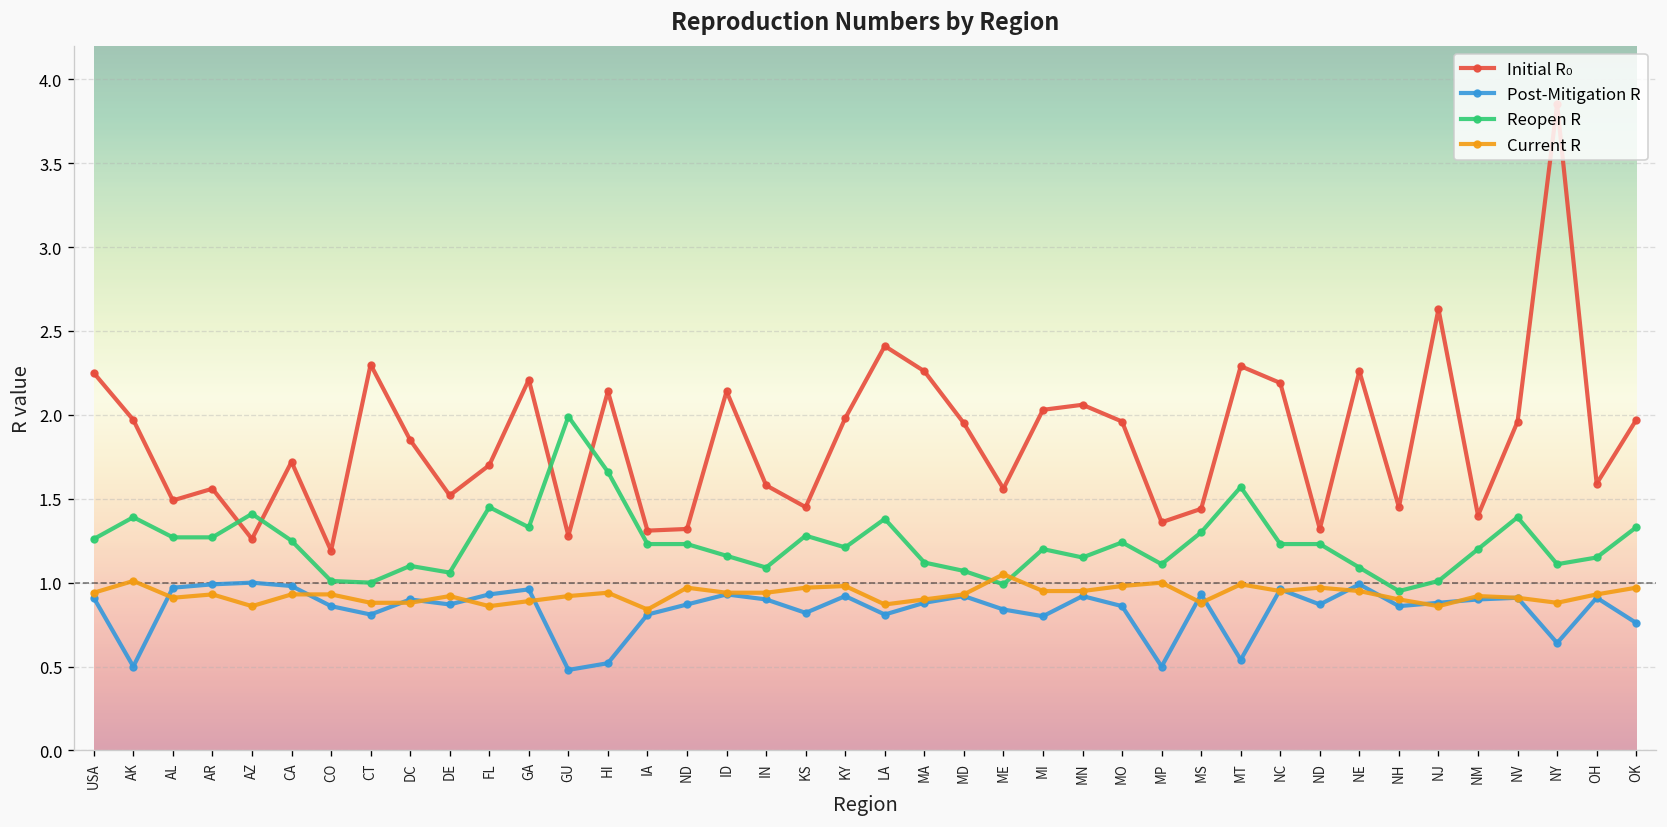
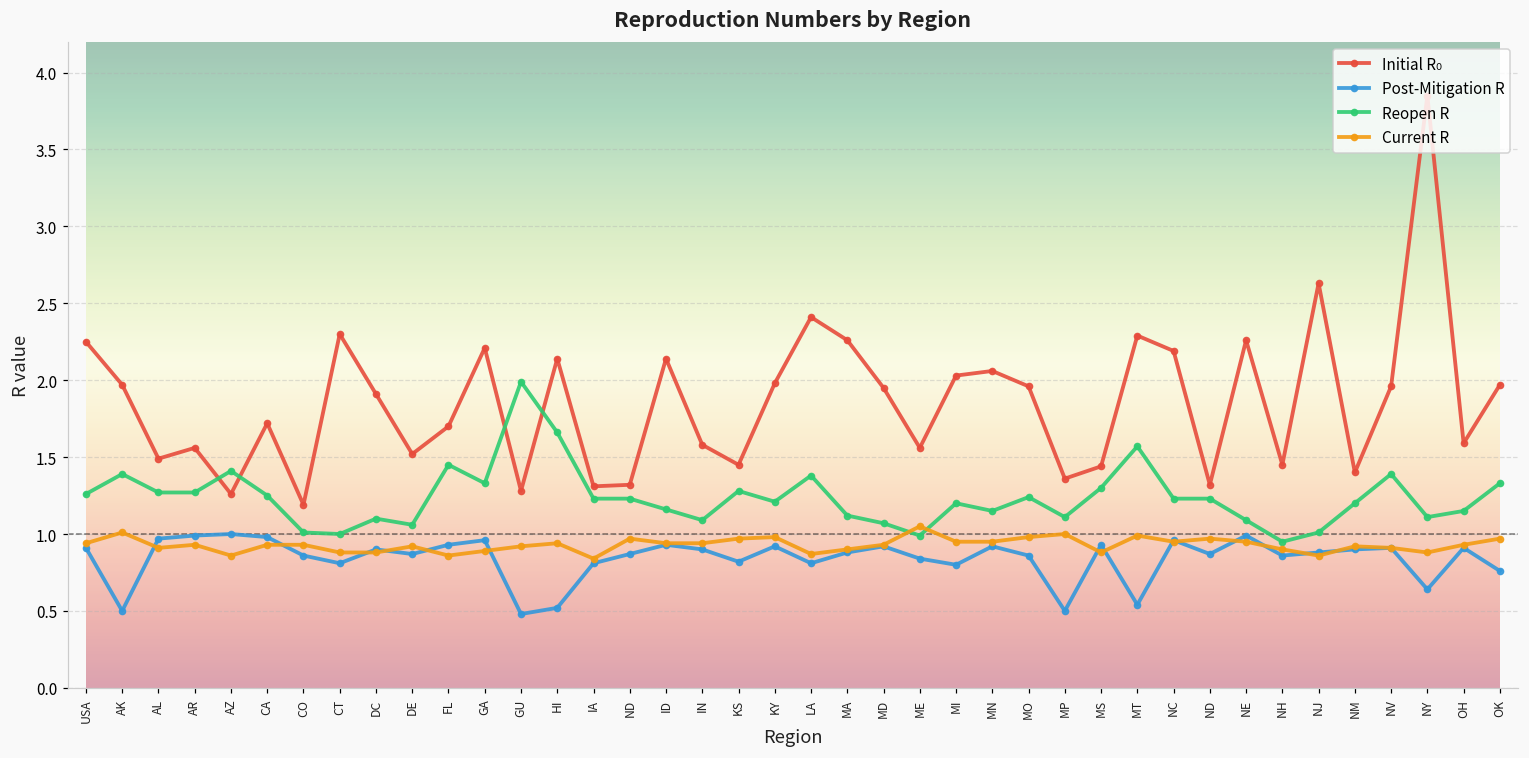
Initial R₀, DC: 1.85 -> 1.91
